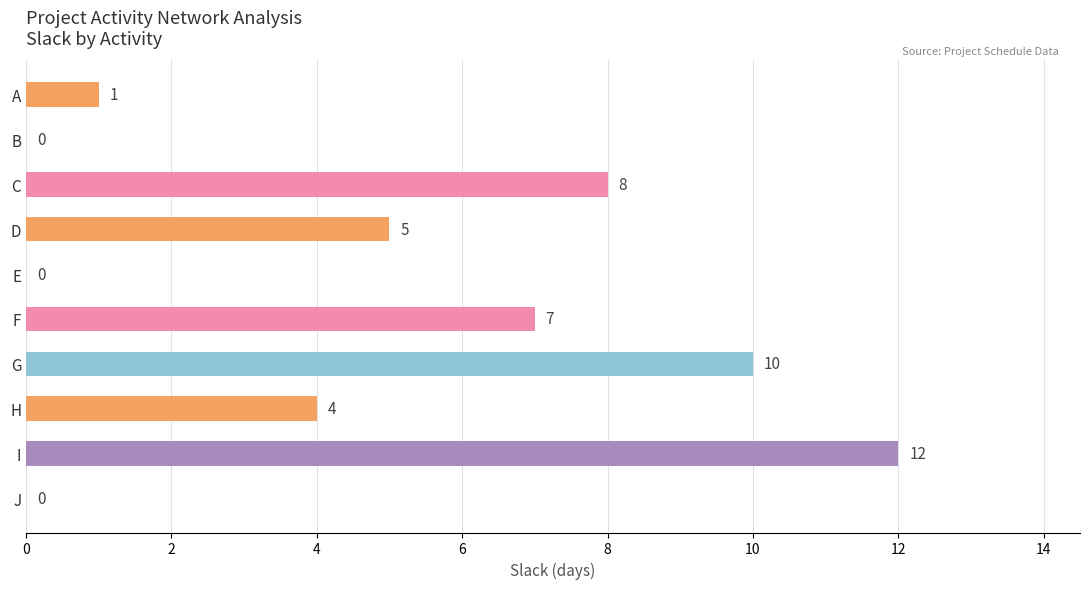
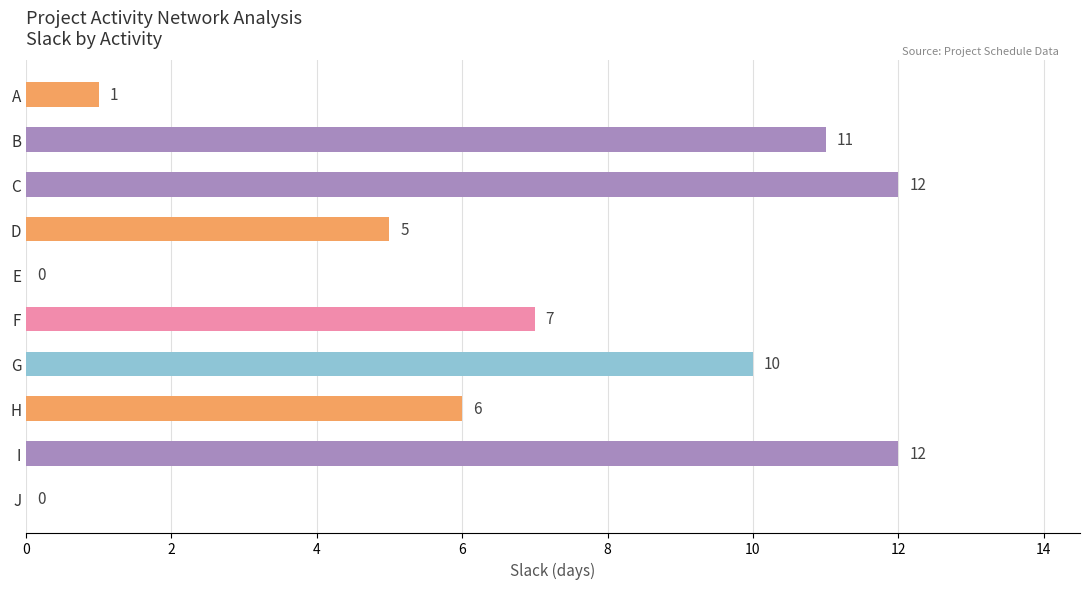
B: 0 -> 11
C: 8 -> 12
H: 4 -> 6
